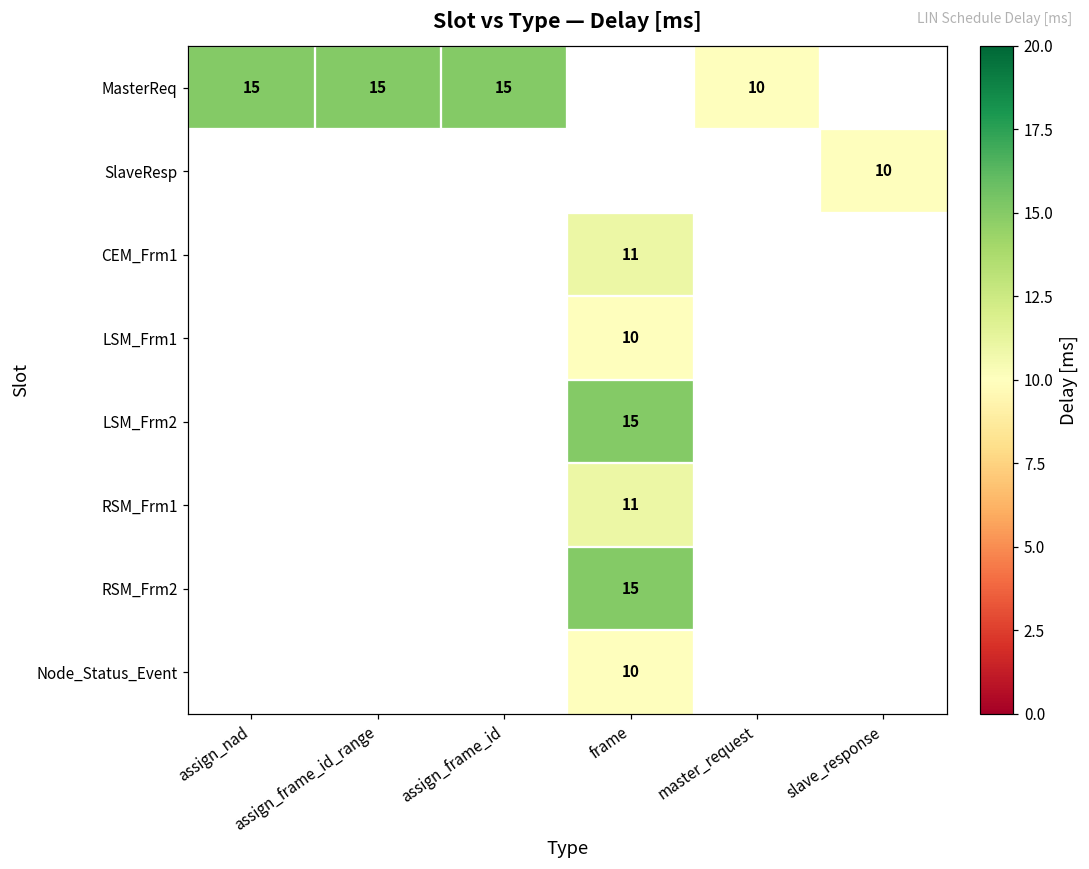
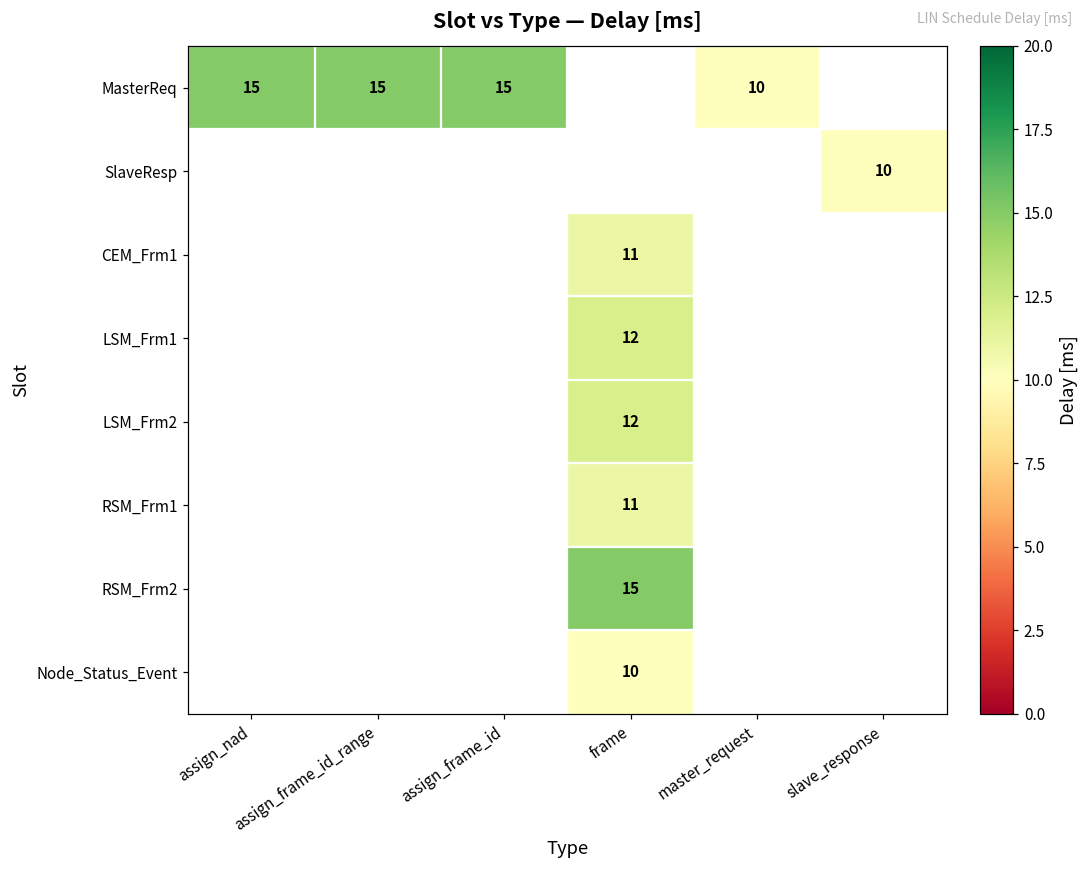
LSM_Frm1, frame: 10 -> 12
LSM_Frm2, frame: 15 -> 12
